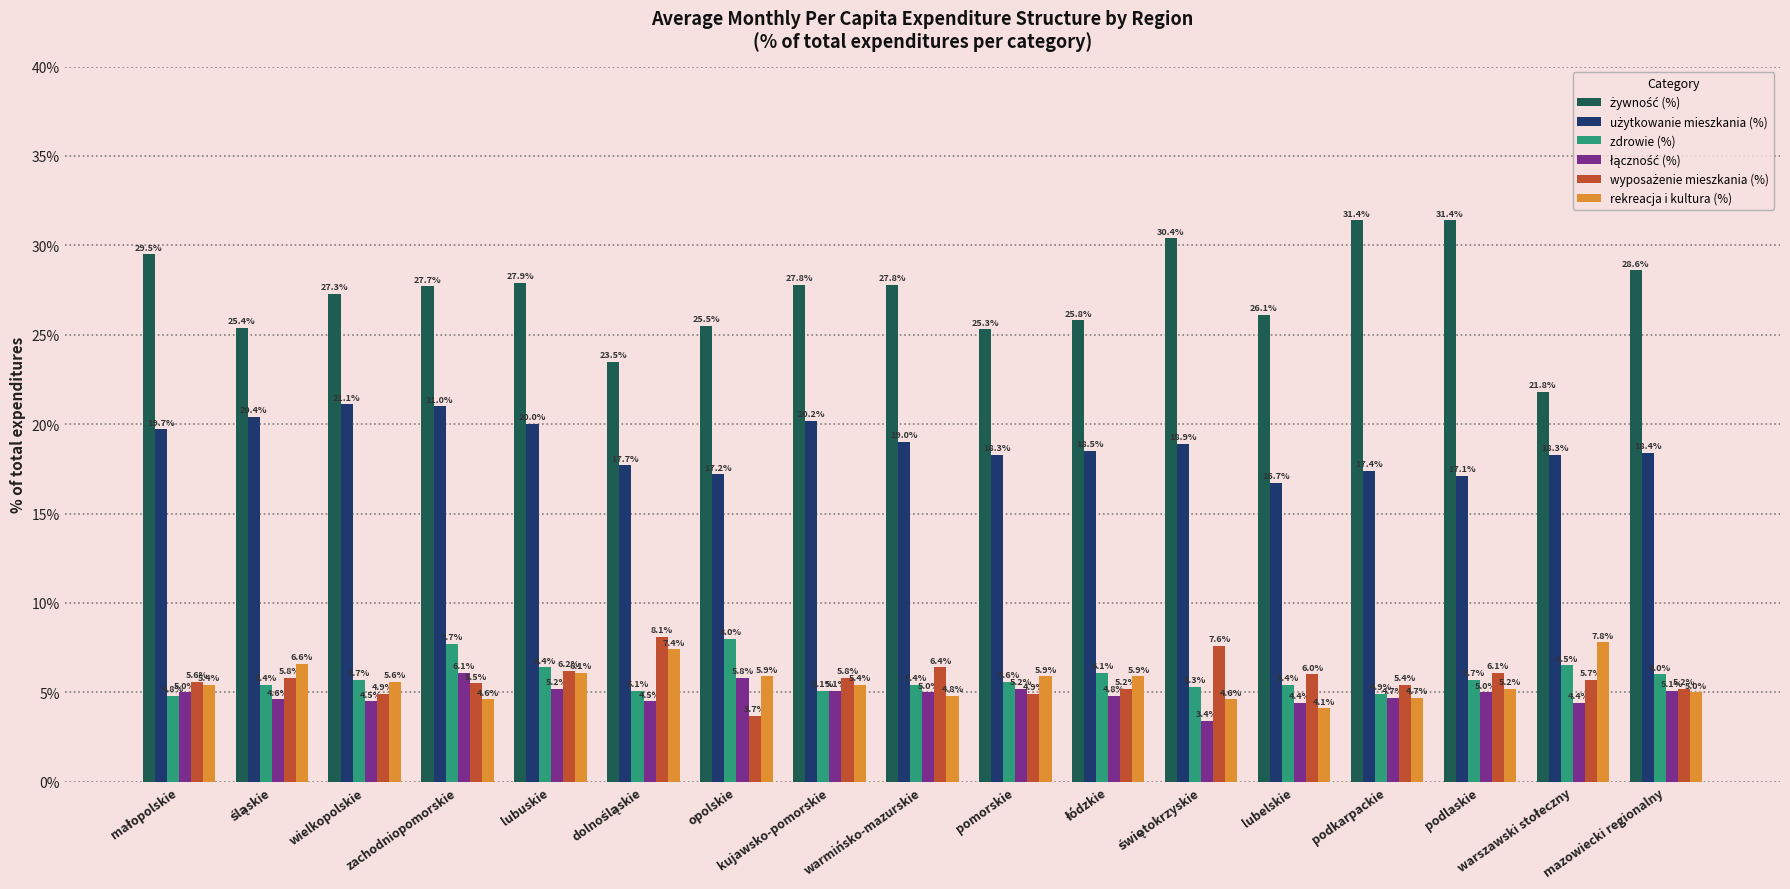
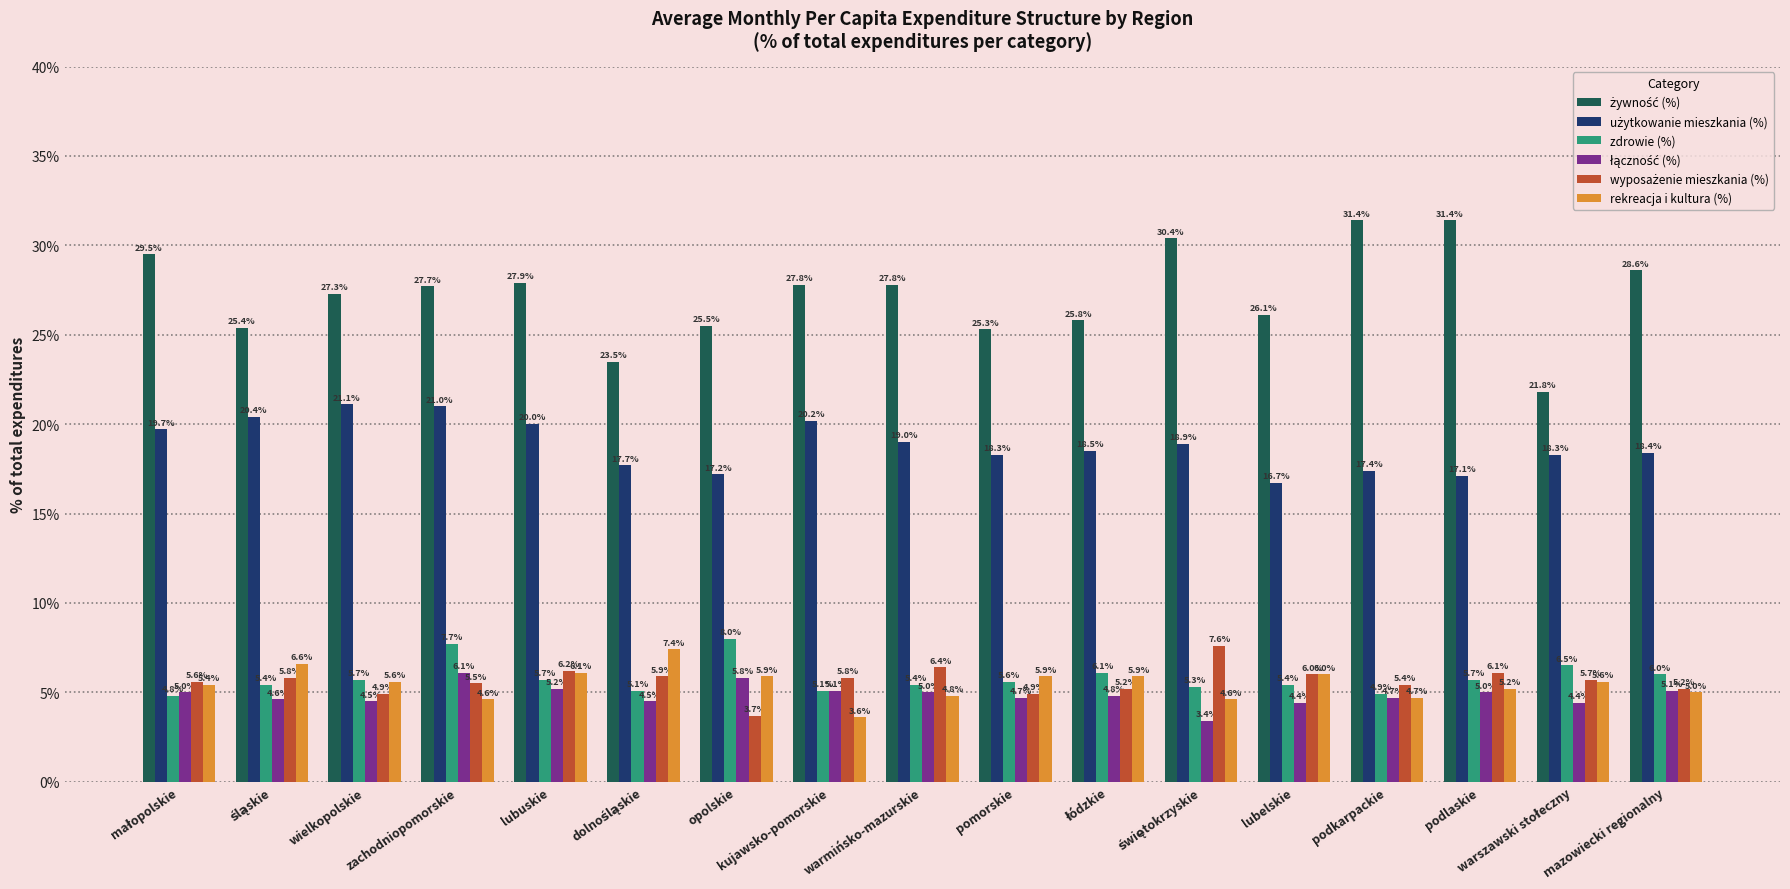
zdrowie (%), lubuskie: 6.4% -> 5.7%
wyposażenie mieszkania (%), dolnośląskie: 8.1% -> 5.9%
rekreacja i kultura (%), kujawsko-pomorskie: 5.4% -> 3.6%
łączność (%), pomorskie: 5.2% -> 4.7%
rekreacja i kultura (%), lubelskie: 4.1% -> 6.0%
rekreacja i kultura (%), warszawski stołeczny: 7.8% -> 5.6%
